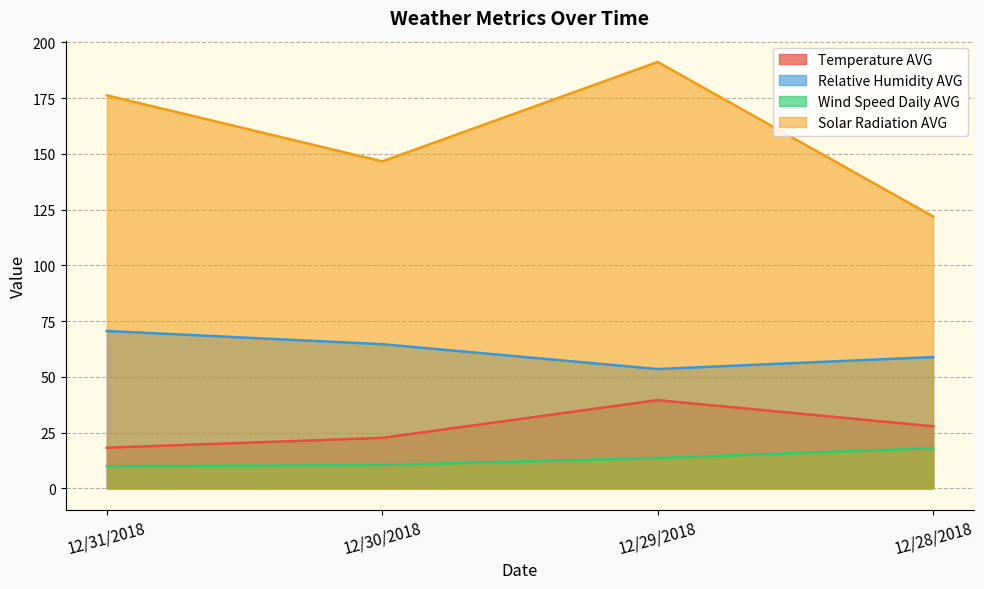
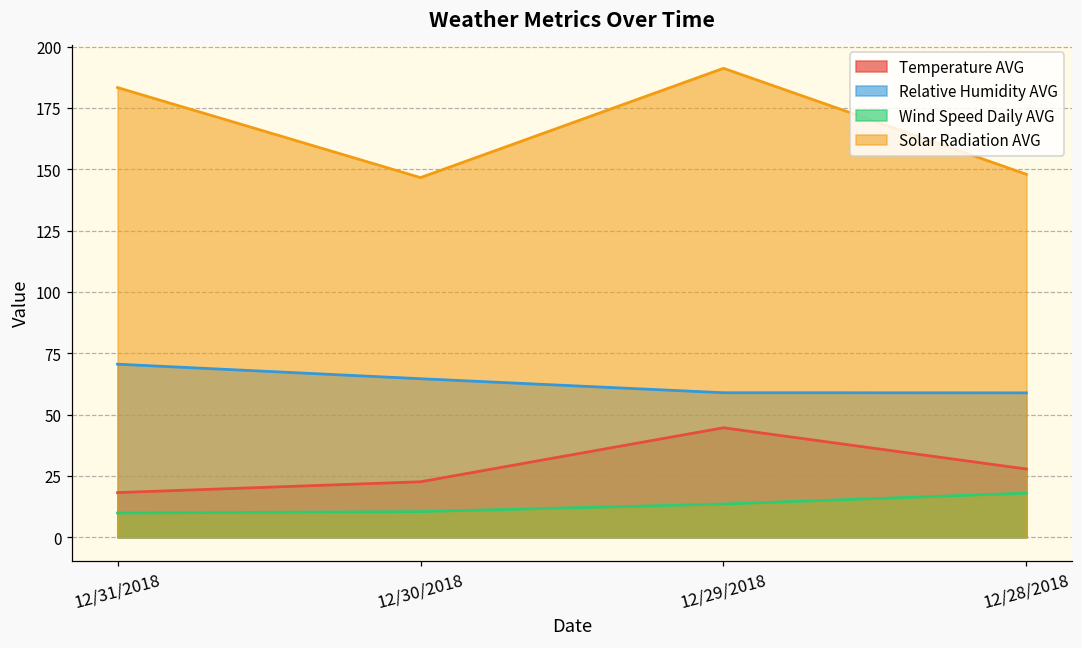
Solar Radiation AVG, 12/31/2018: 176 -> 183
Temperature AVG, 12/29/2018: 40 -> 45
Relative Humidity AVG, 12/29/2018: 53 -> 59
Solar Radiation AVG, 12/28/2018: 122 -> 148
